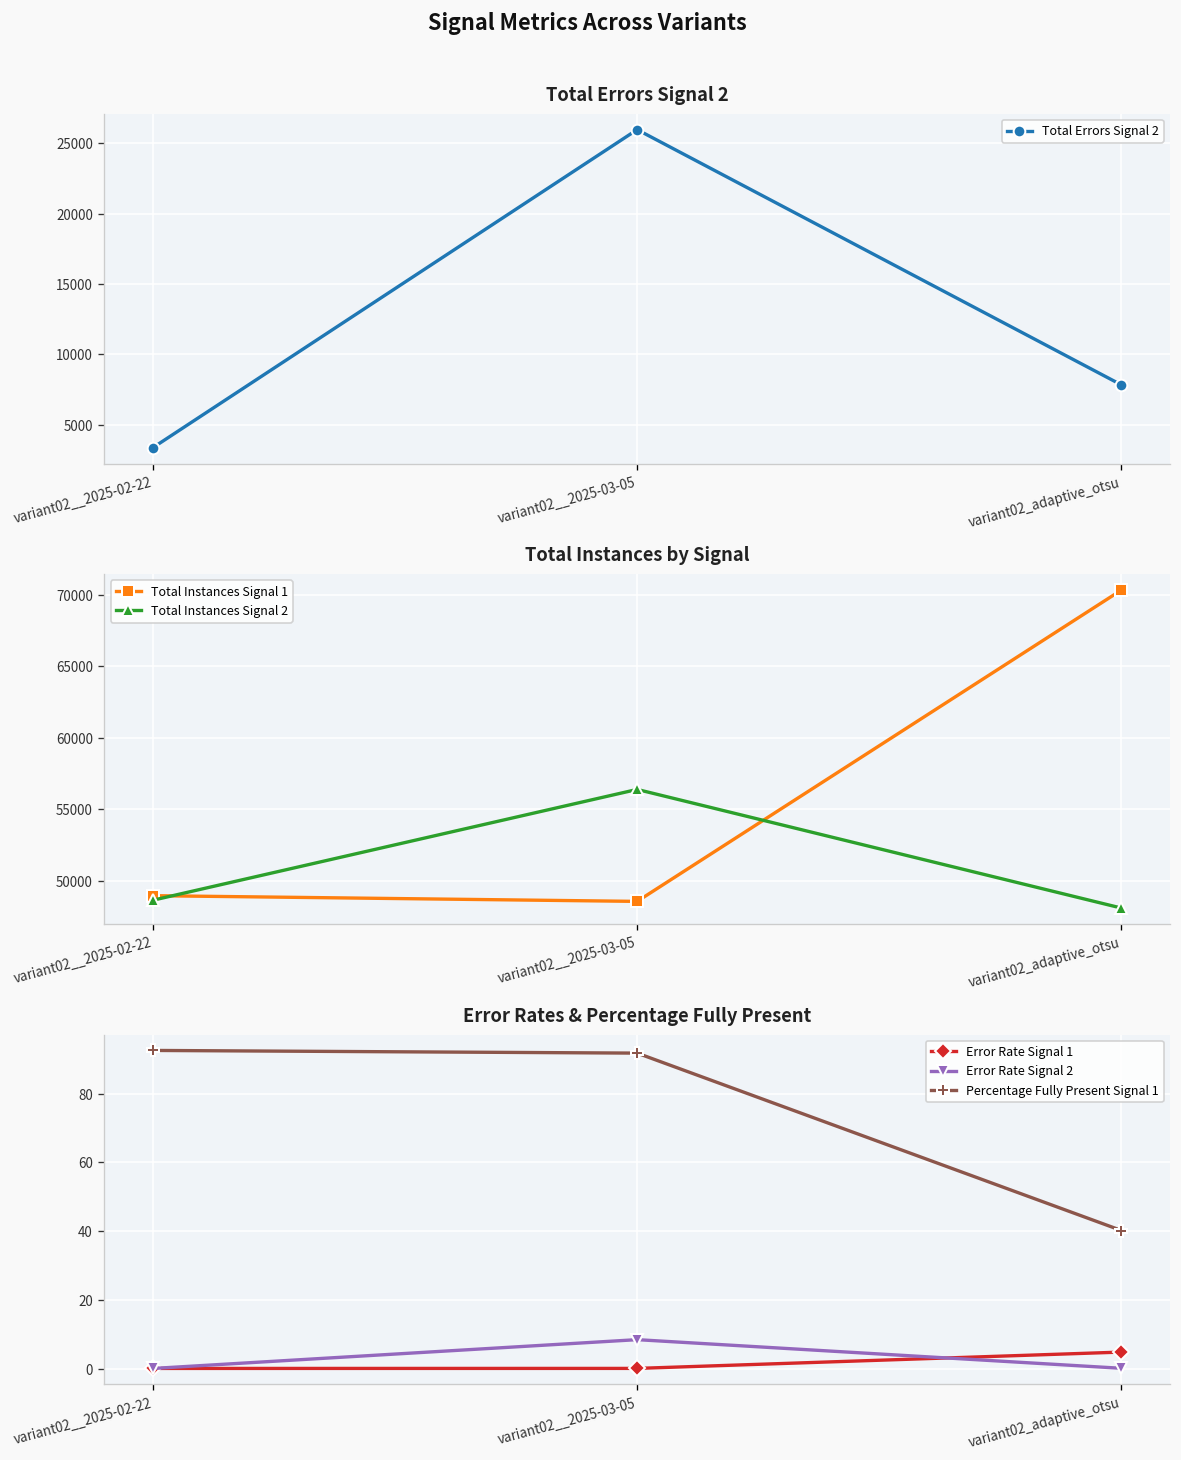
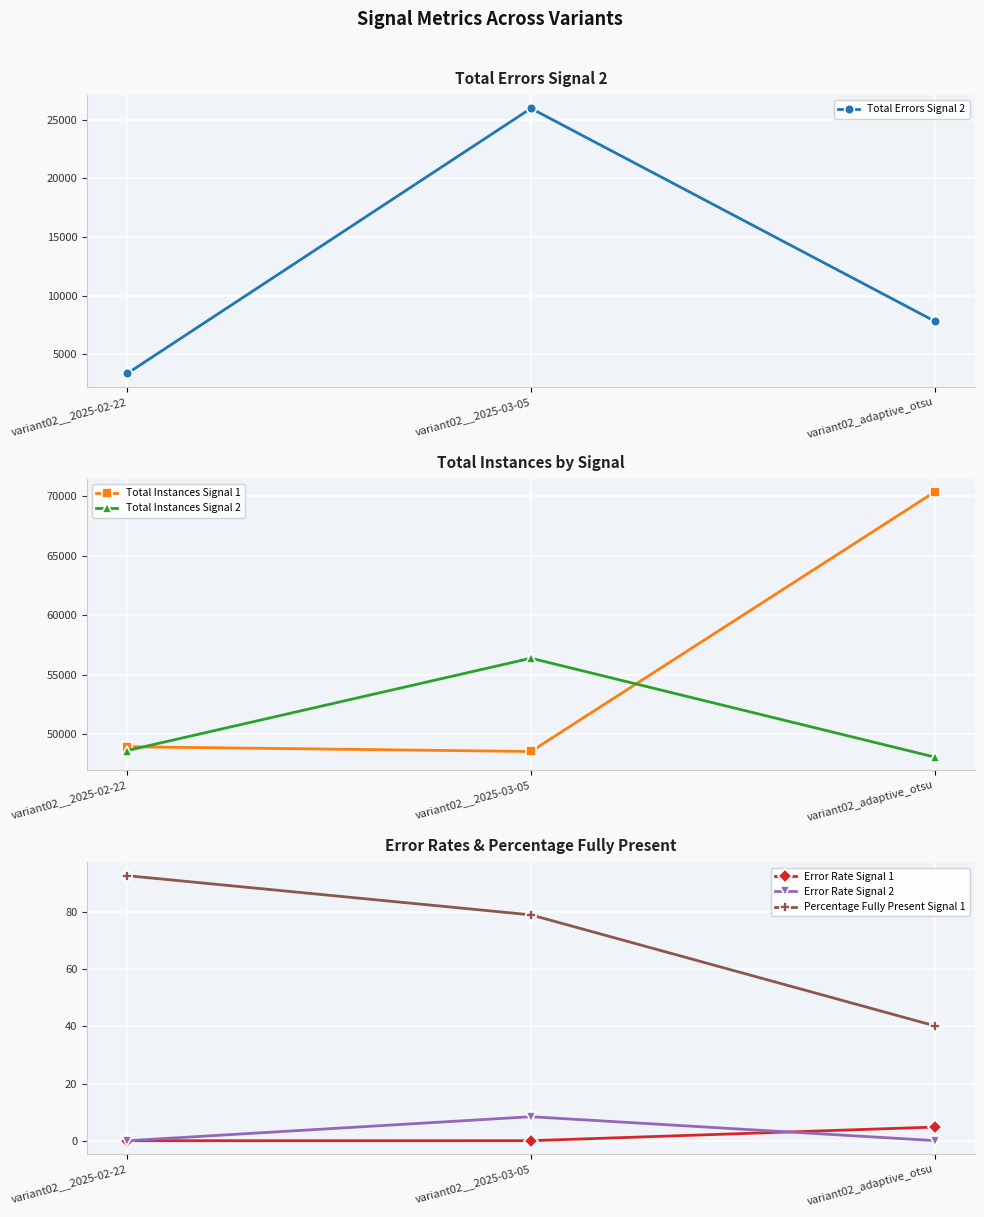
Error Rates & Percentage Fully Present, Percentage Fully Present Signal 1, variant02__2025-03-05: 92 -> 79
